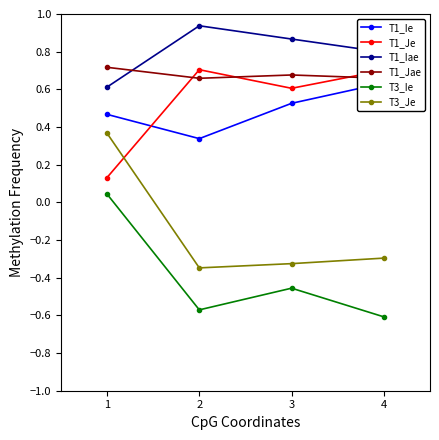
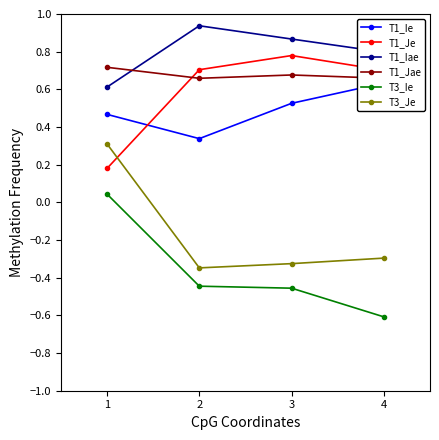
T1_Je, 1: 0.13 -> 0.18
T3_Je, 1: 0.37 -> 0.31
T3_Ie, 2: -0.57 -> -0.45
T1_Je, 3: 0.61 -> 0.78
